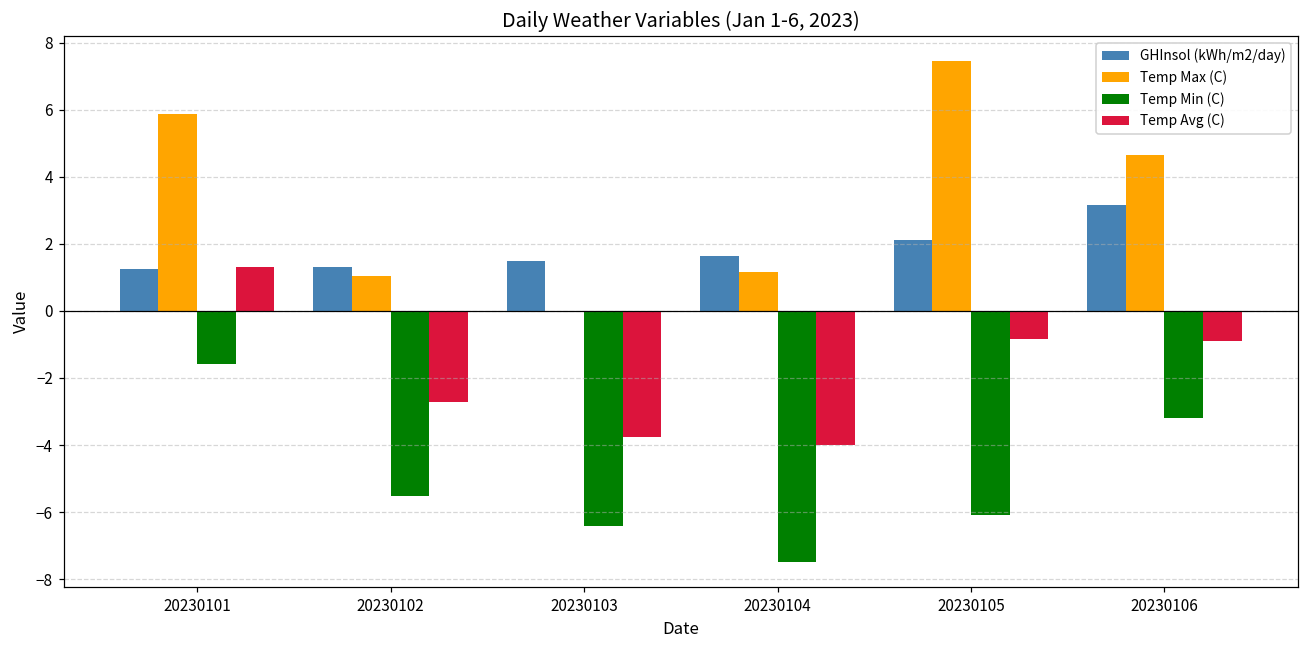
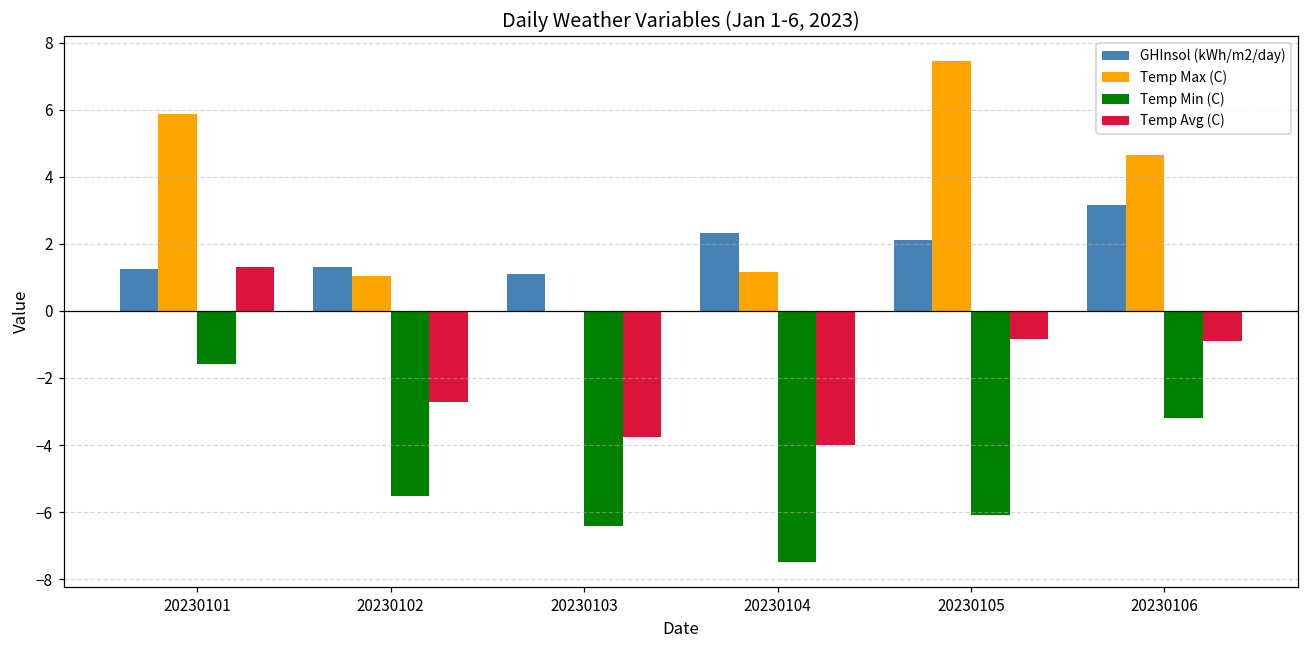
GHInsol (kWh/m2/day), 20230103: 1.5 -> 1.1
GHInsol (kWh/m2/day), 20230104: 1.6 -> 2.3
